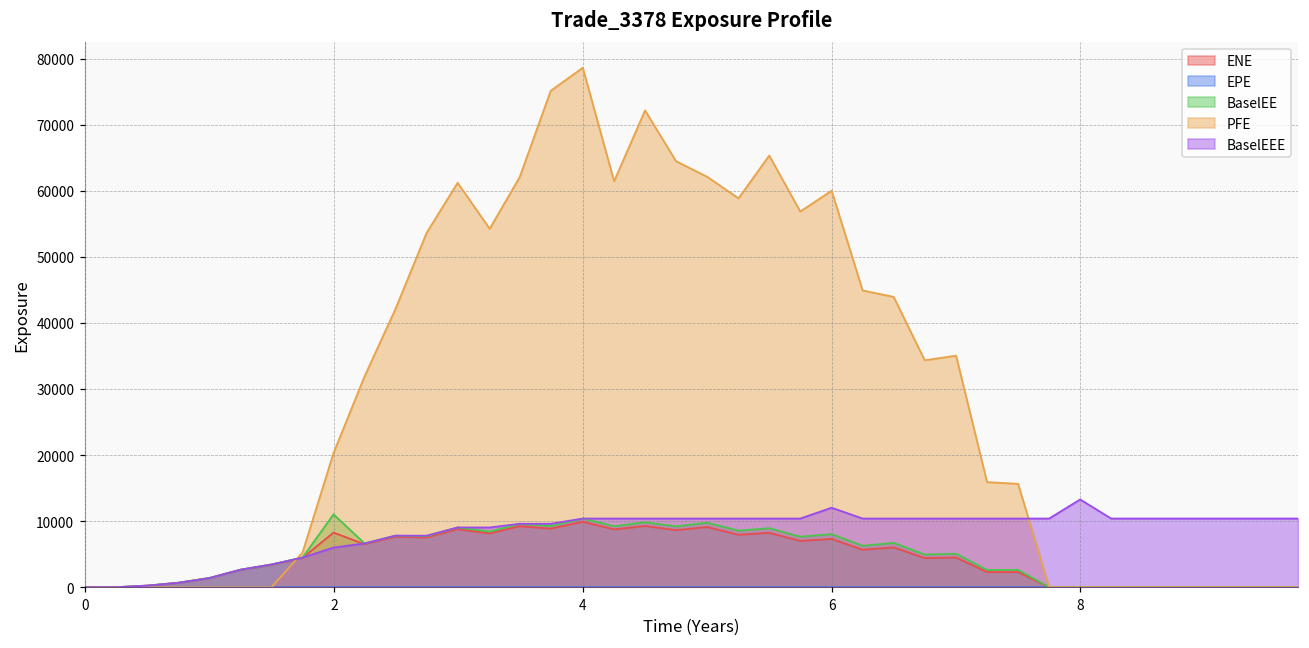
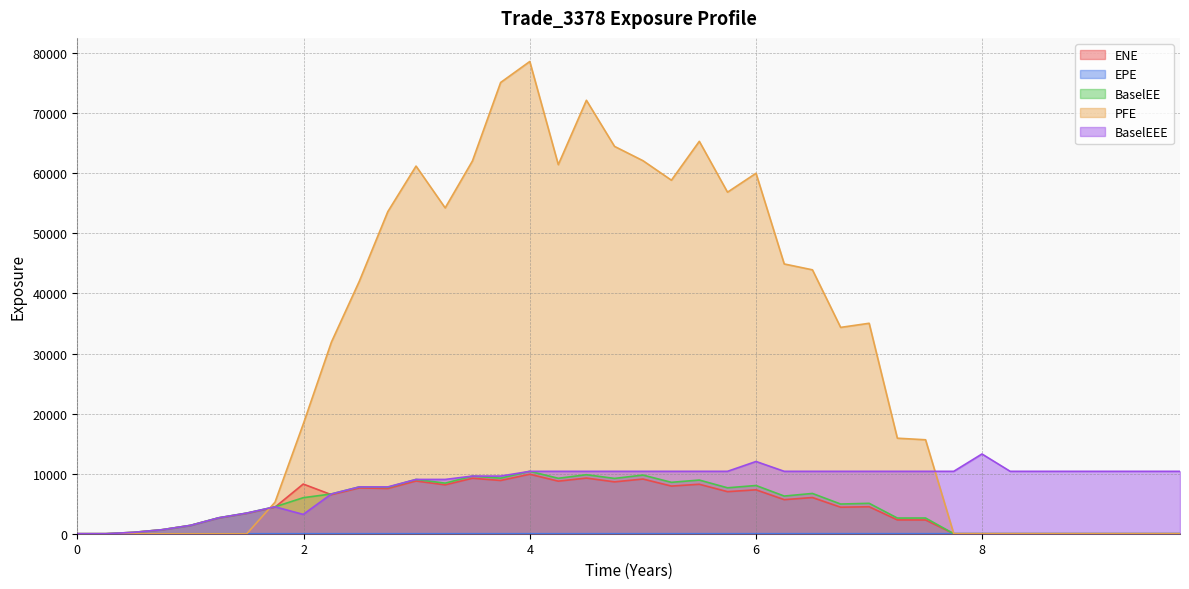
BaselEE, 2: 11000 -> 6000
PFE, 2: 20000 -> 18000
BaselEEE, 2: 6000 -> 3000
